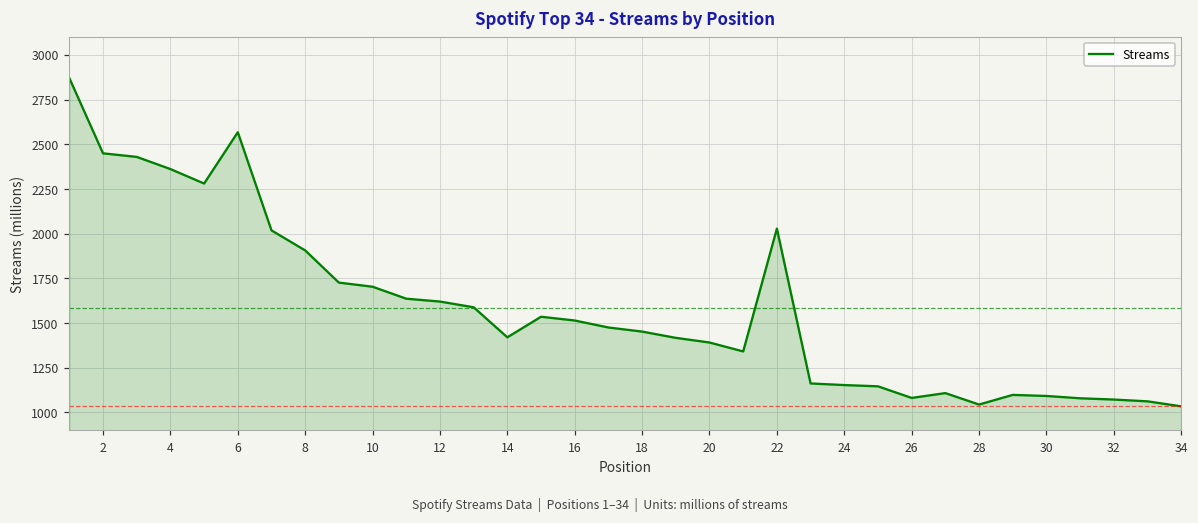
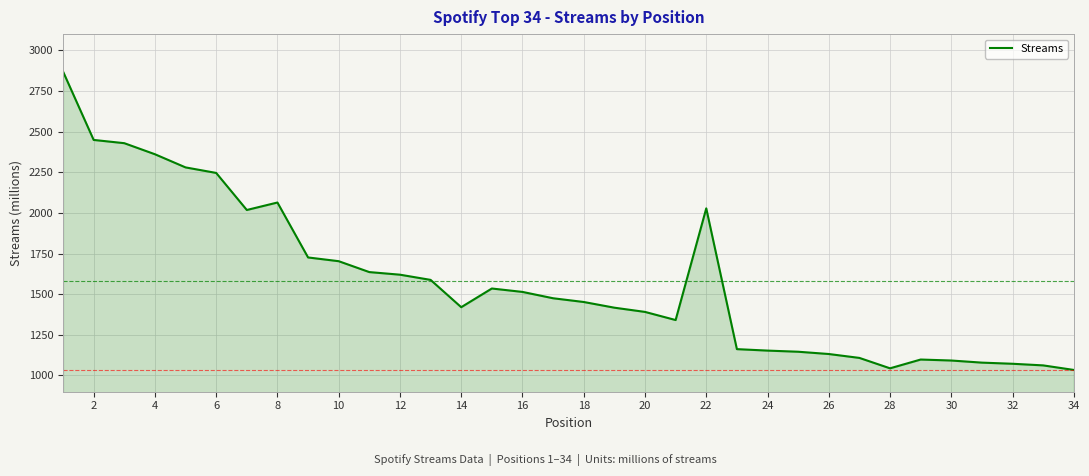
6: 2570 -> 2250
8: 1910 -> 2060
26: 1080 -> 1130
